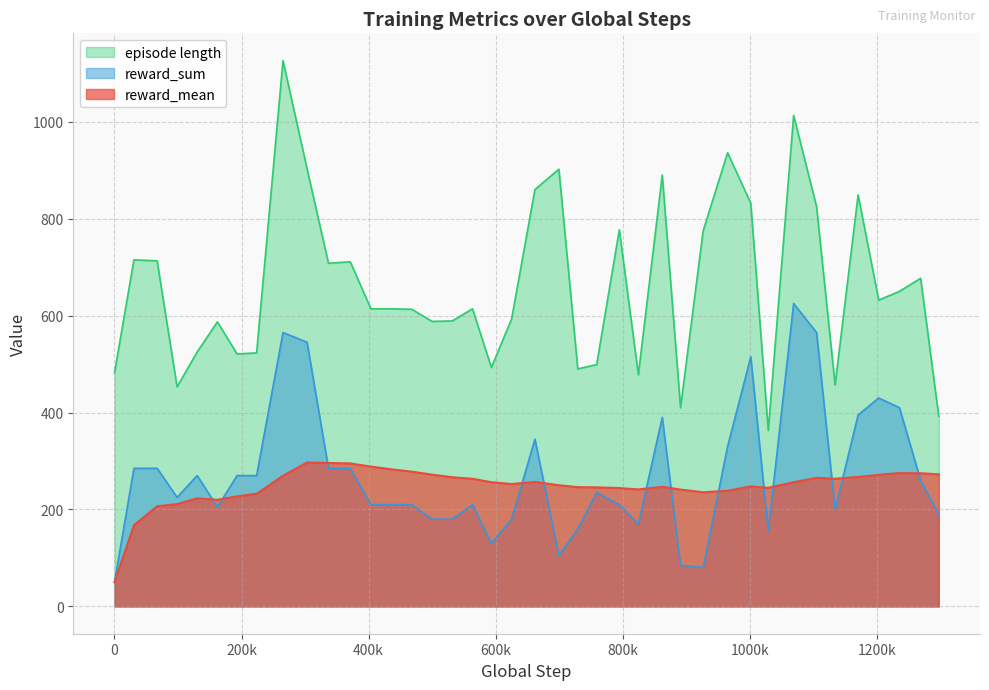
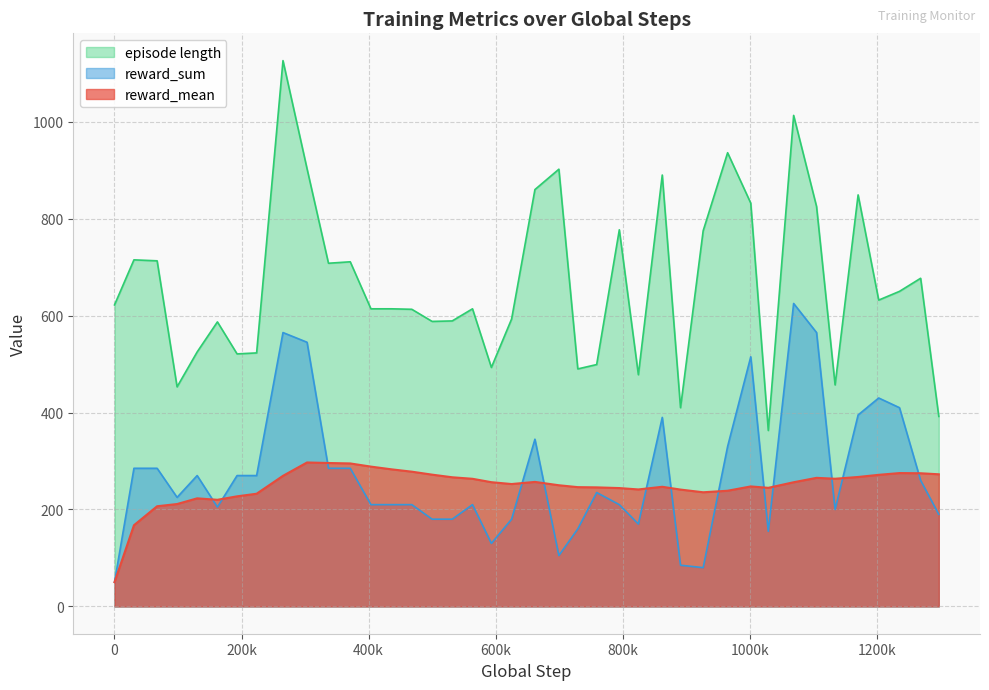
episode length, 0: 480 -> 620
